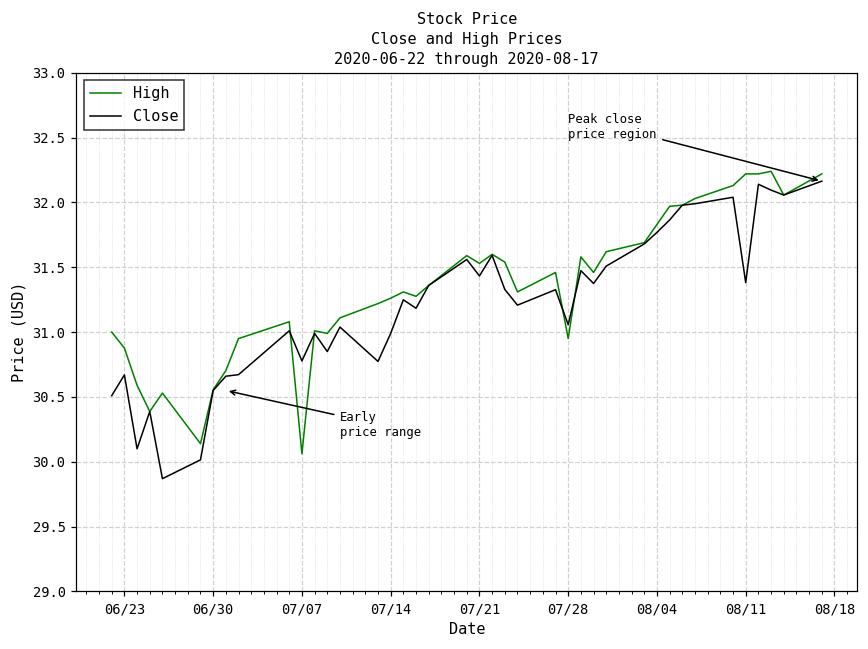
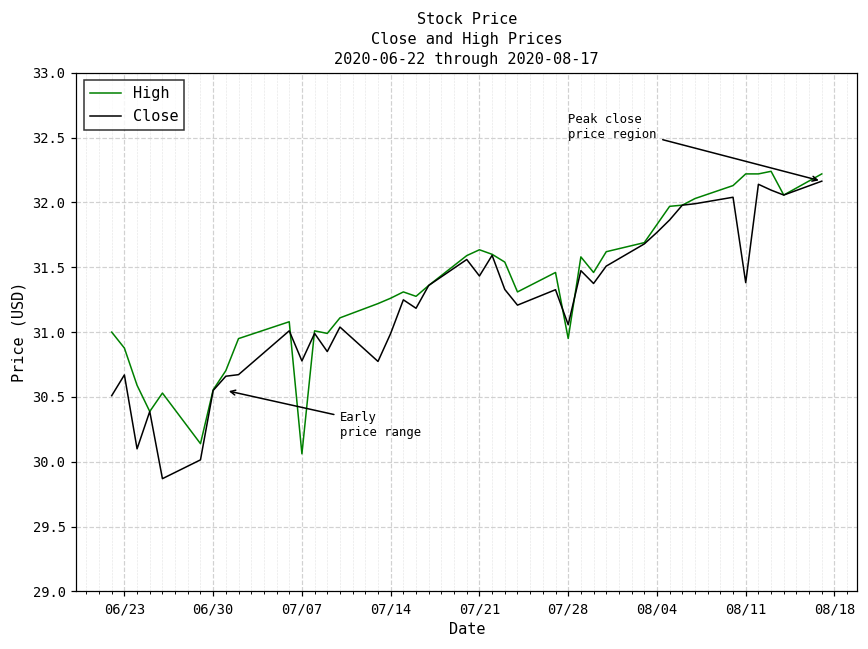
High, 07/21: 31.53 -> 31.64
